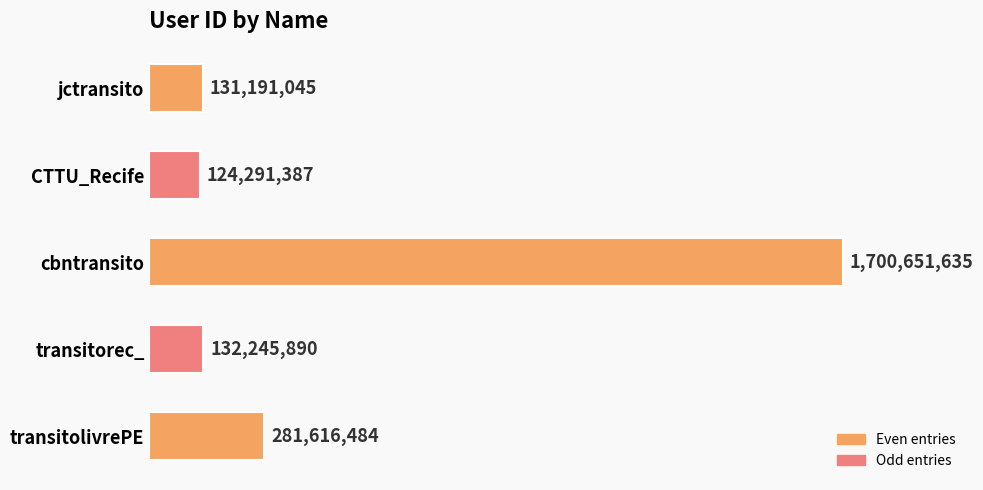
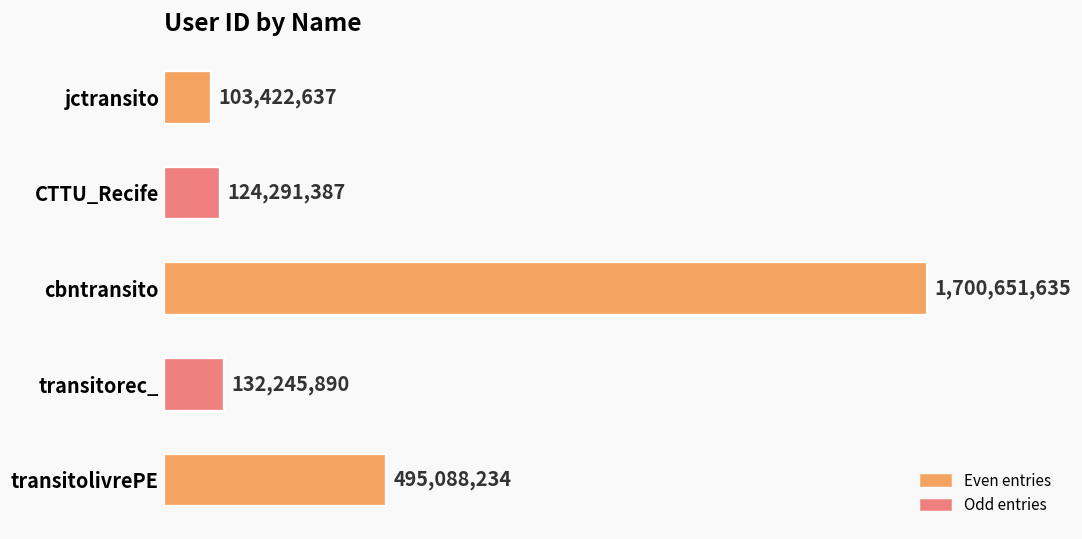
jctransito: 131,191,045 -> 103,422,637
transitolivrePE: 281,616,484 -> 495,088,234
